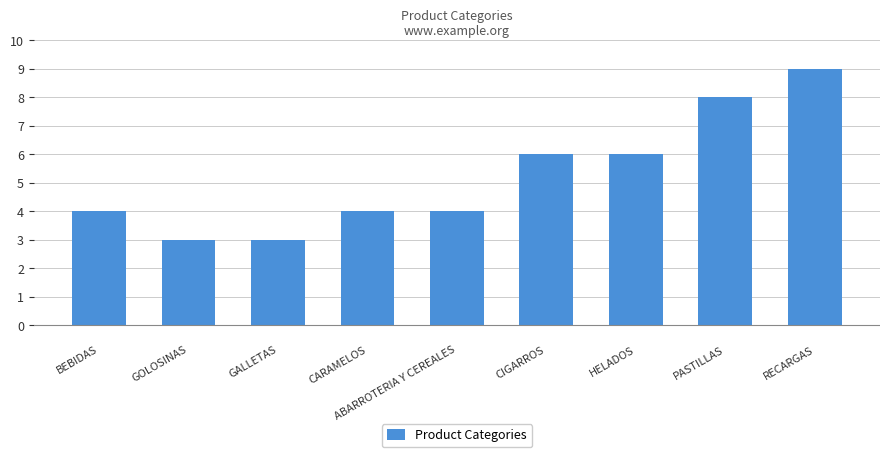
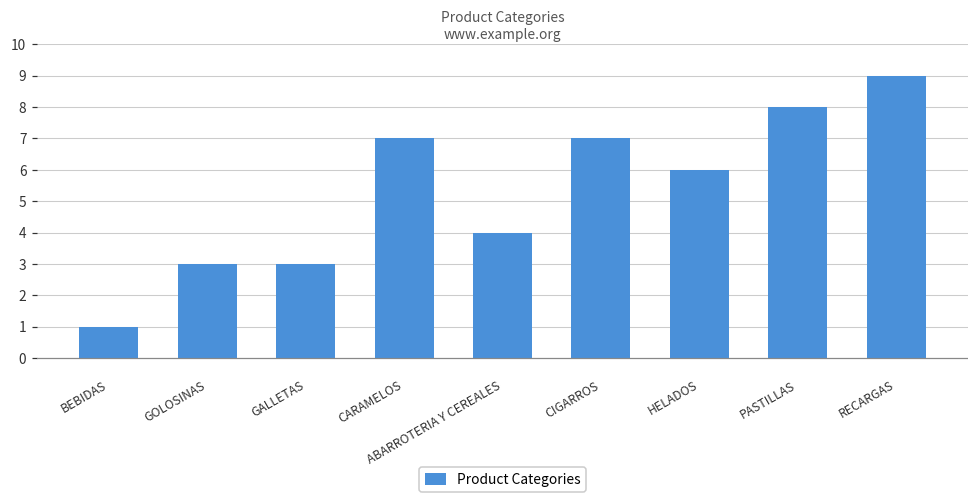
BEBIDAS: 4 -> 1
CARAMELOS: 4 -> 7
CIGARROS: 6 -> 7
